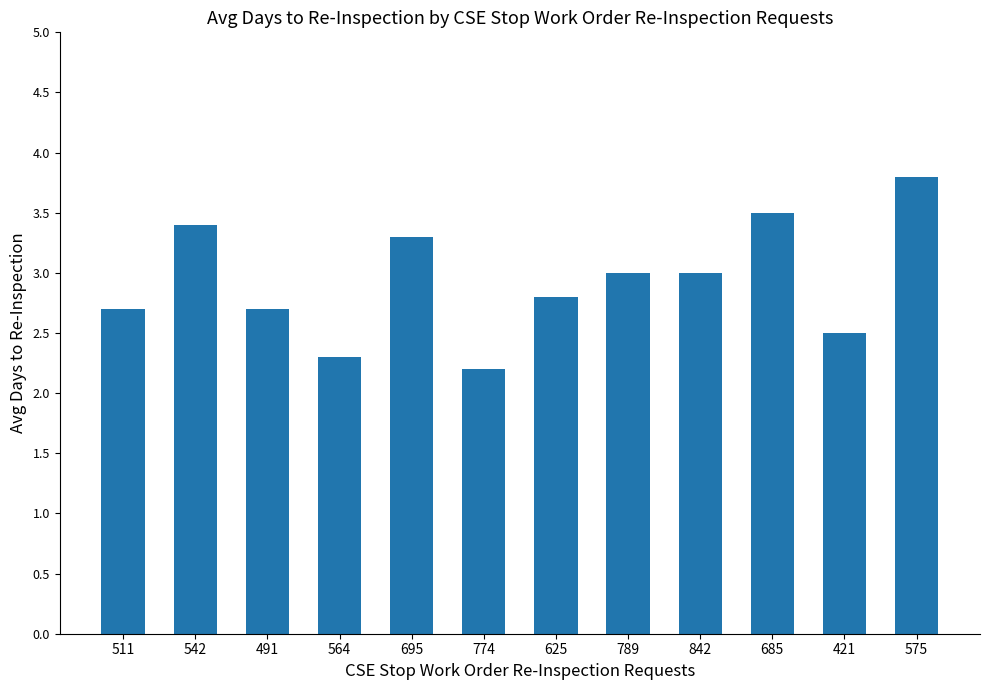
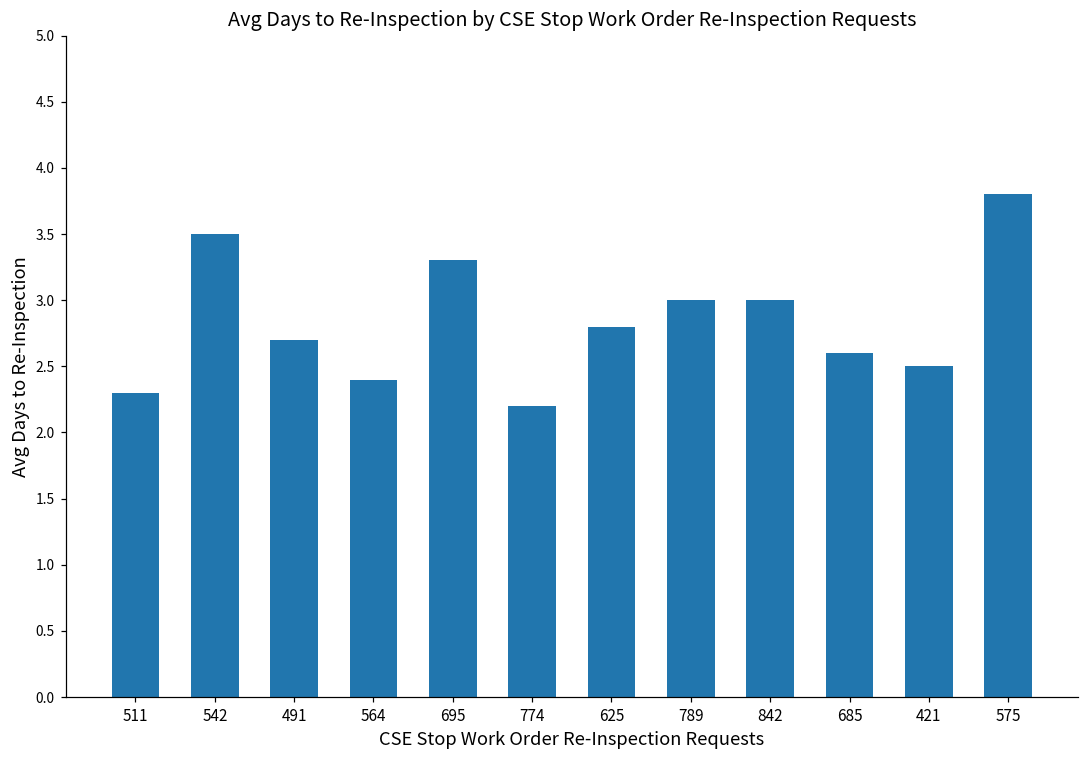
511: 2.7 -> 2.3
542: 3.4 -> 3.5
564: 2.3 -> 2.4
685: 3.5 -> 2.6
